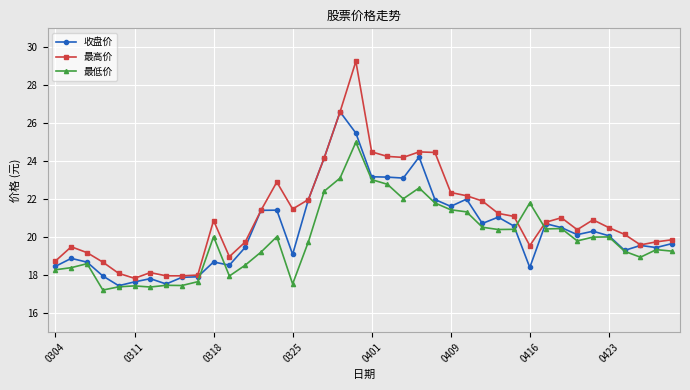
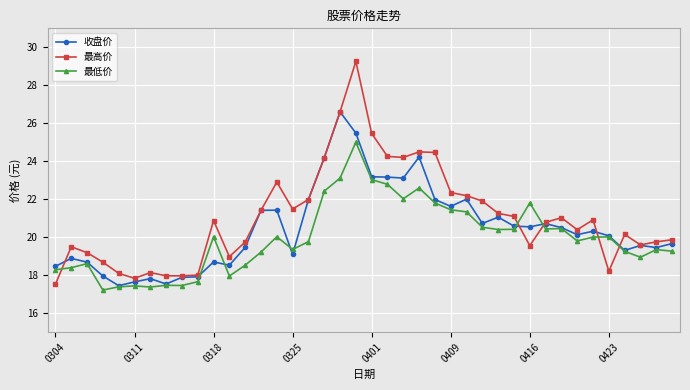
最高价, 0304: 18.7 -> 17.5
最低价, 0325: 17.5 -> 19.4
最高价, 0401: 24.5 -> 25.5
收盘价, 0416: 18.4 -> 20.5
最高价, 0423: 20.5 -> 18.2
